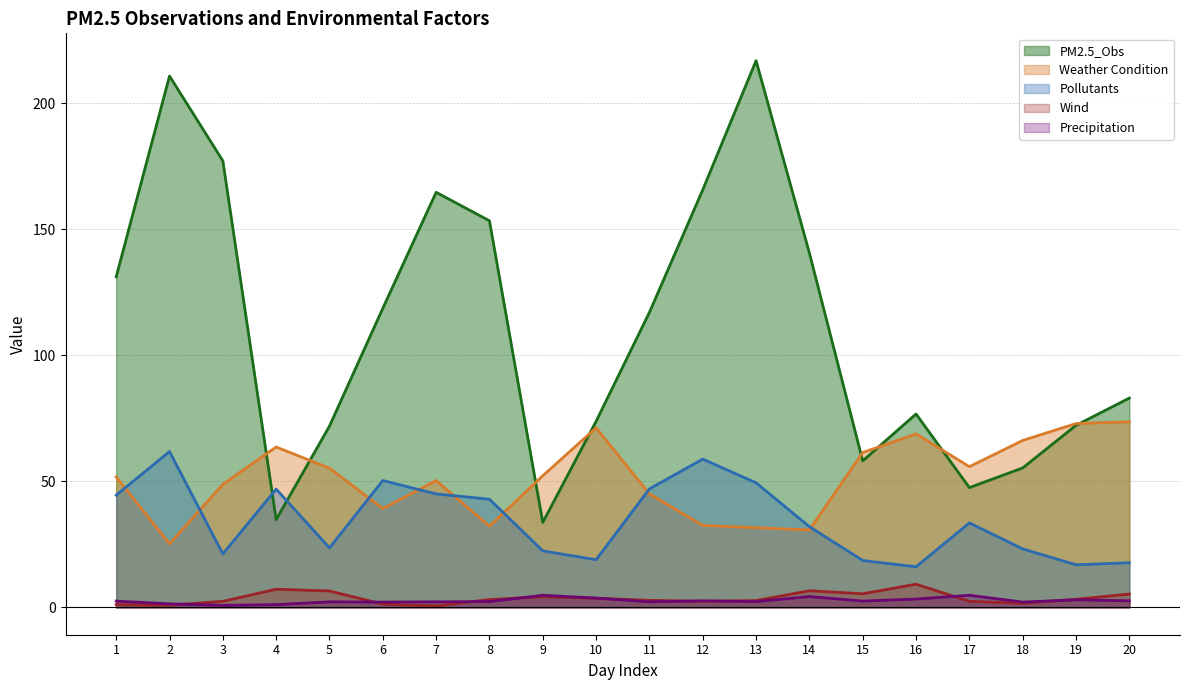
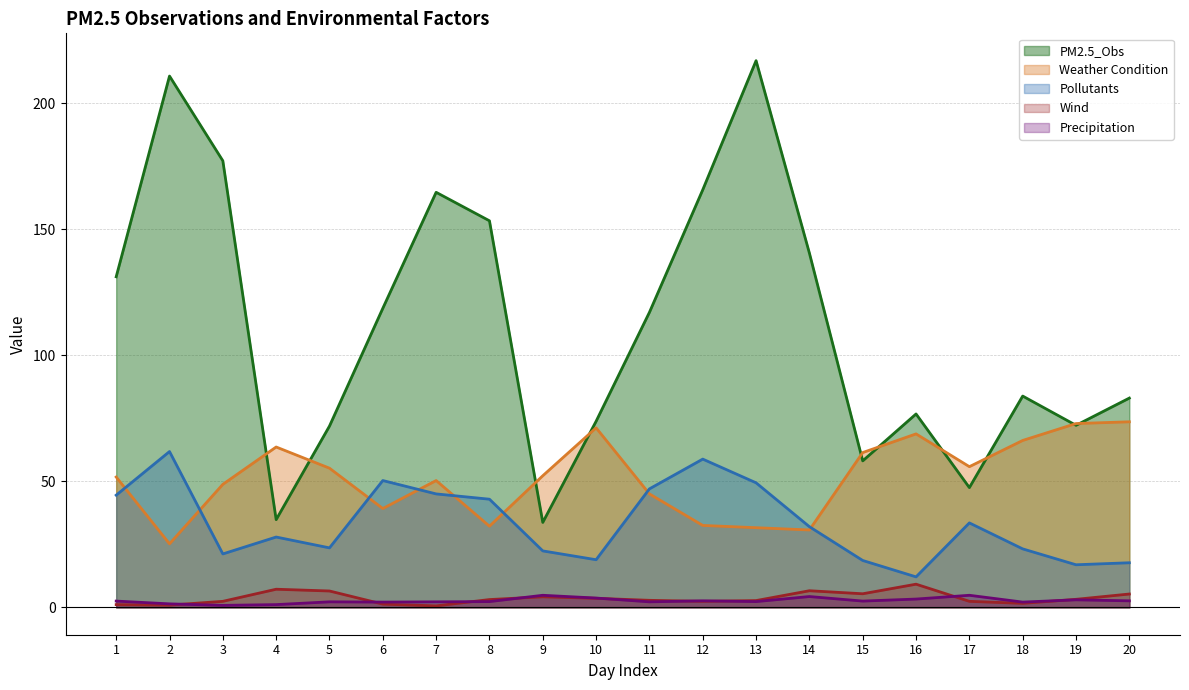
Pollutants, 4: 47 -> 28
Pollutants, 16: 16 -> 12
PM2.5_Obs, 18: 55 -> 84
